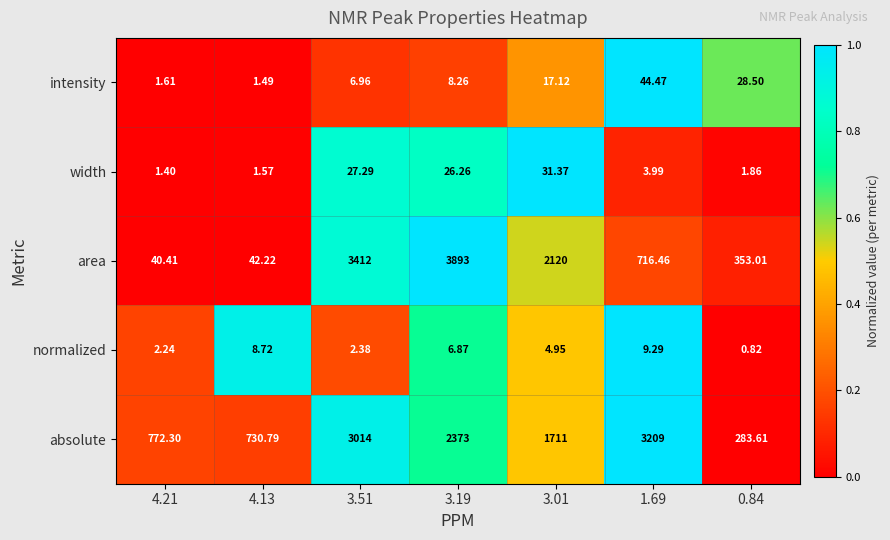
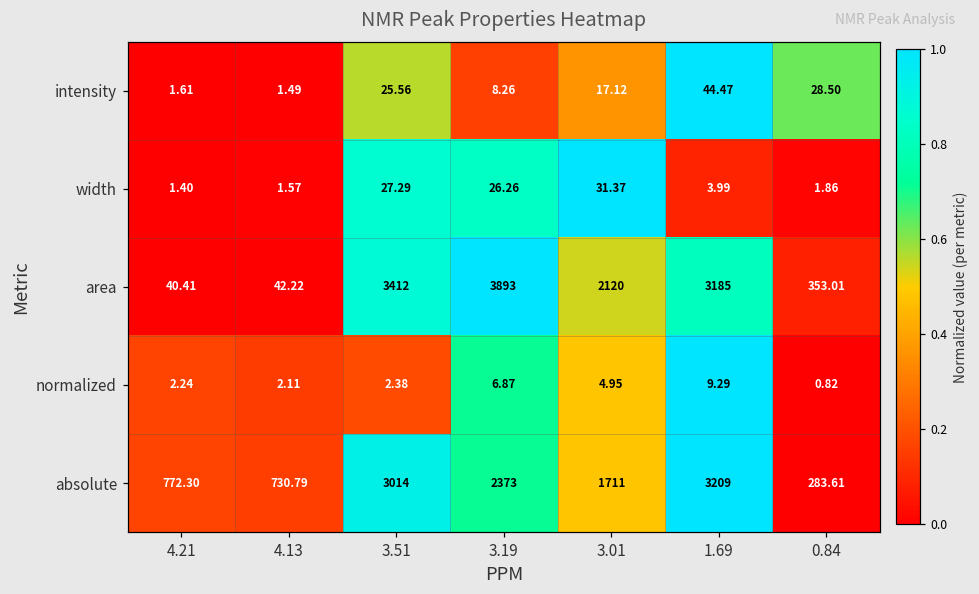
intensity, 3.51: 6.96 -> 25.56
area, 1.69: 716.46 -> 3185
normalized, 4.13: 8.72 -> 2.11
